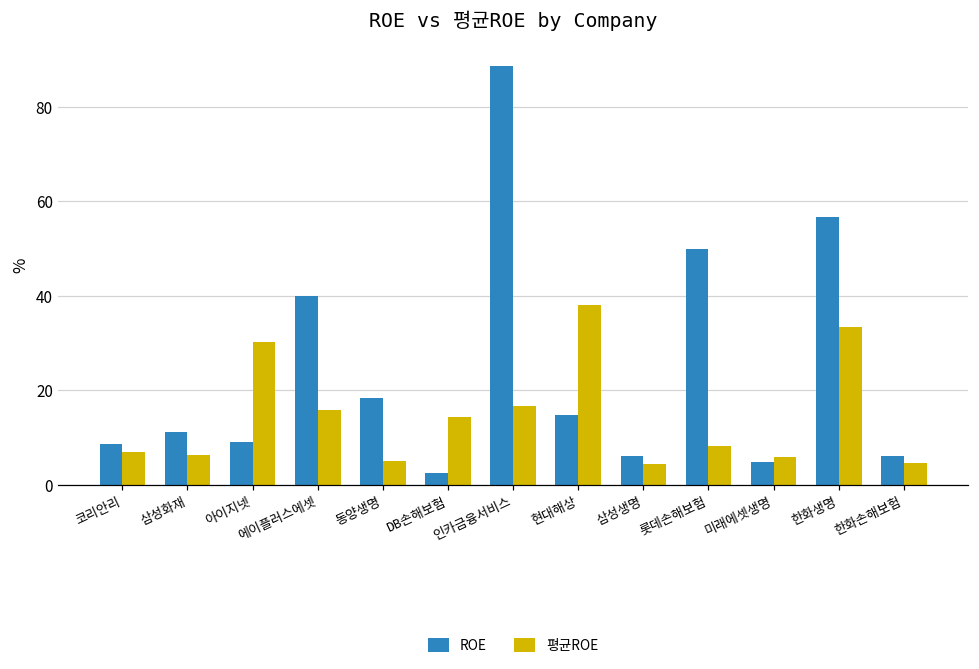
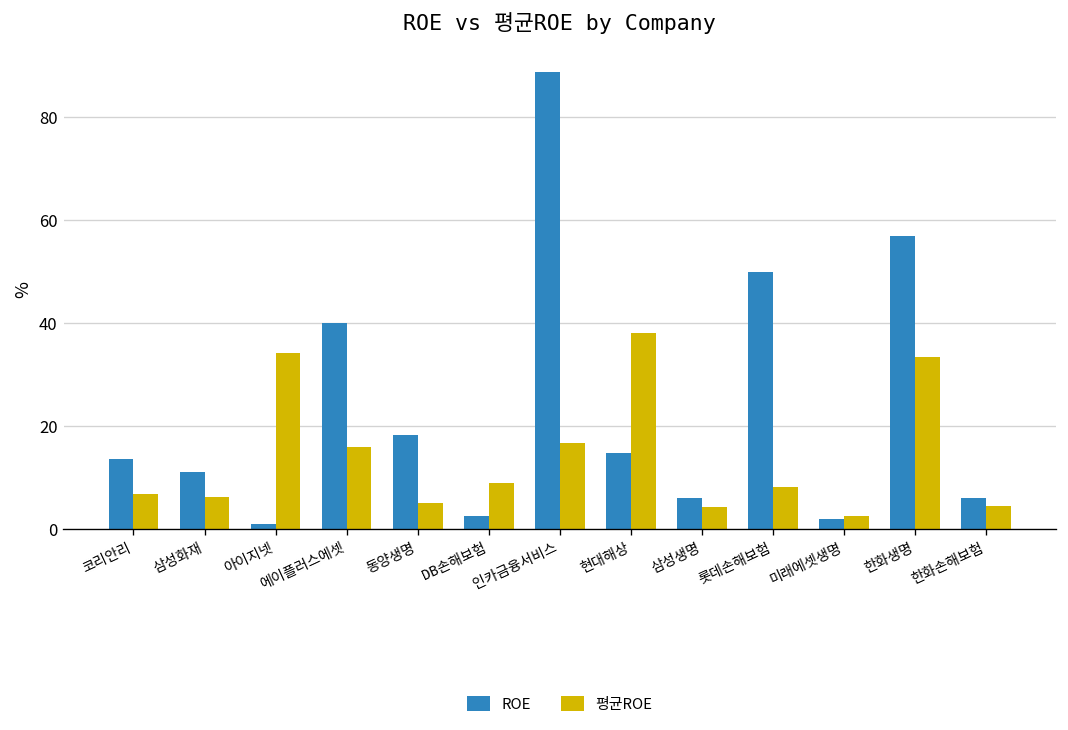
ROE, 코리안리: 9 -> 14
ROE, 아이지넷: 9 -> 1
평균ROE, 아이지넷: 30 -> 34
평균ROE, DB손해보험: 14 -> 9
ROE, 미래에셋생명: 5 -> 2
평균ROE, 미래에셋생명: 6 -> 3
